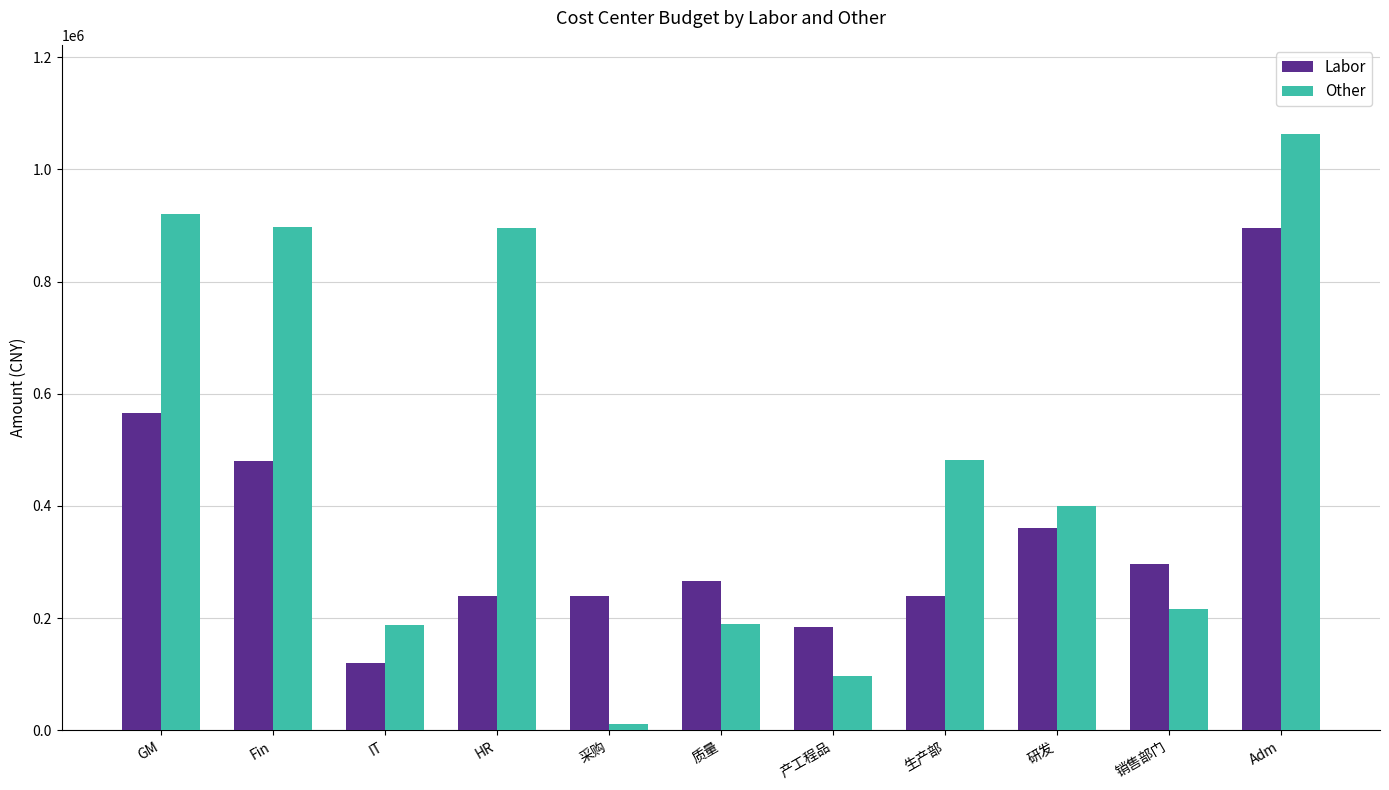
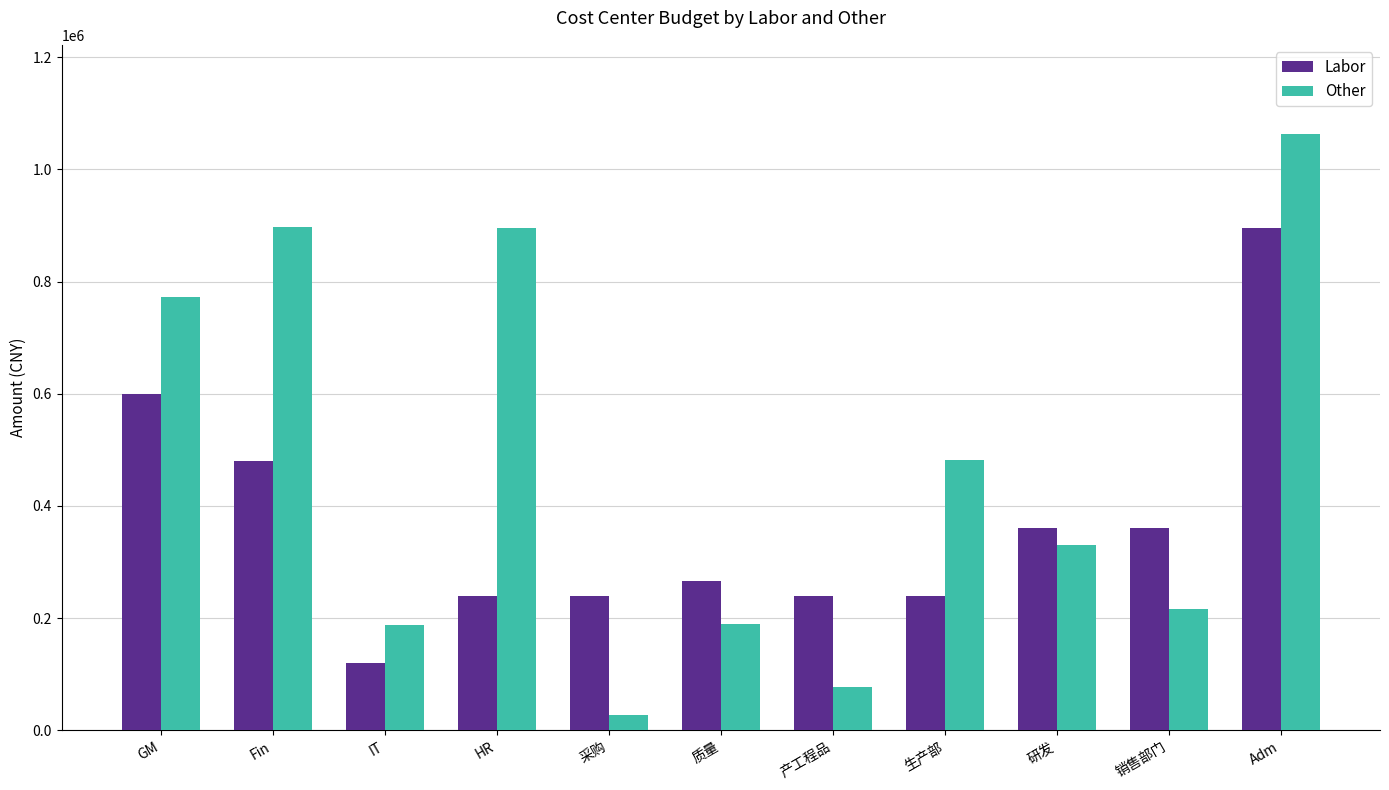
Labor, GM: 570000 -> 600000
Other, GM: 920000 -> 770000
Other, 采购: 10000 -> 30000
Labor, 产工程品: 180000 -> 240000
Other, 产工程品: 100000 -> 80000
Other, 研发: 400000 -> 330000
Labor, 销售部门: 300000 -> 360000
